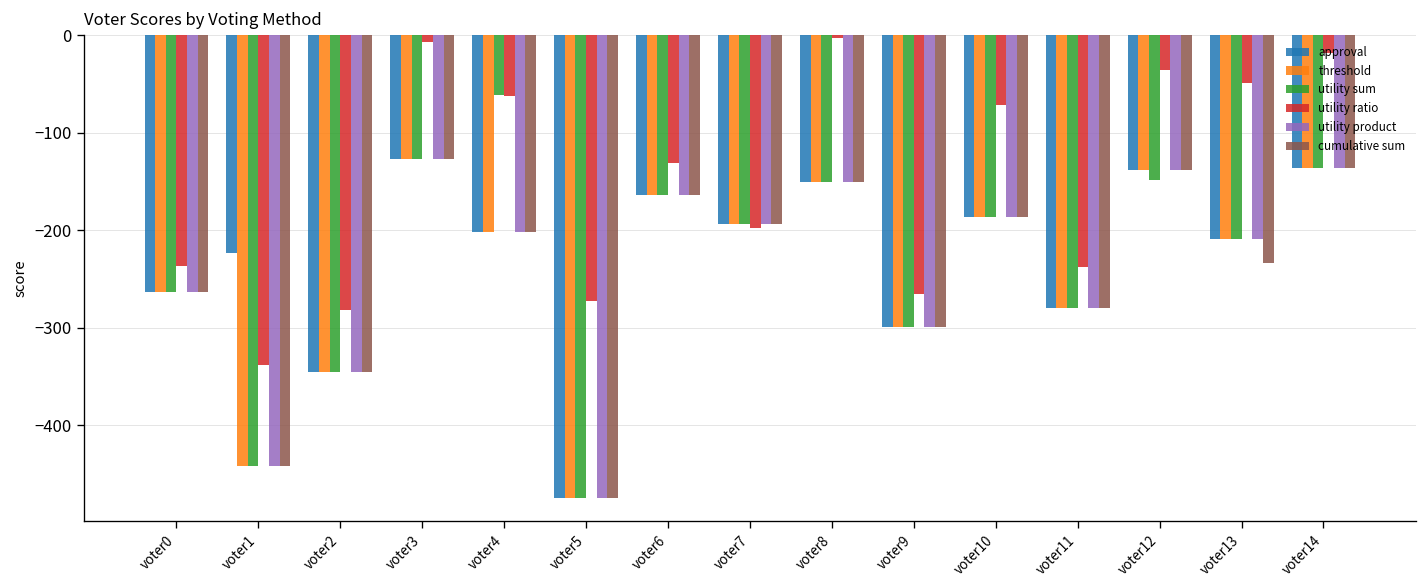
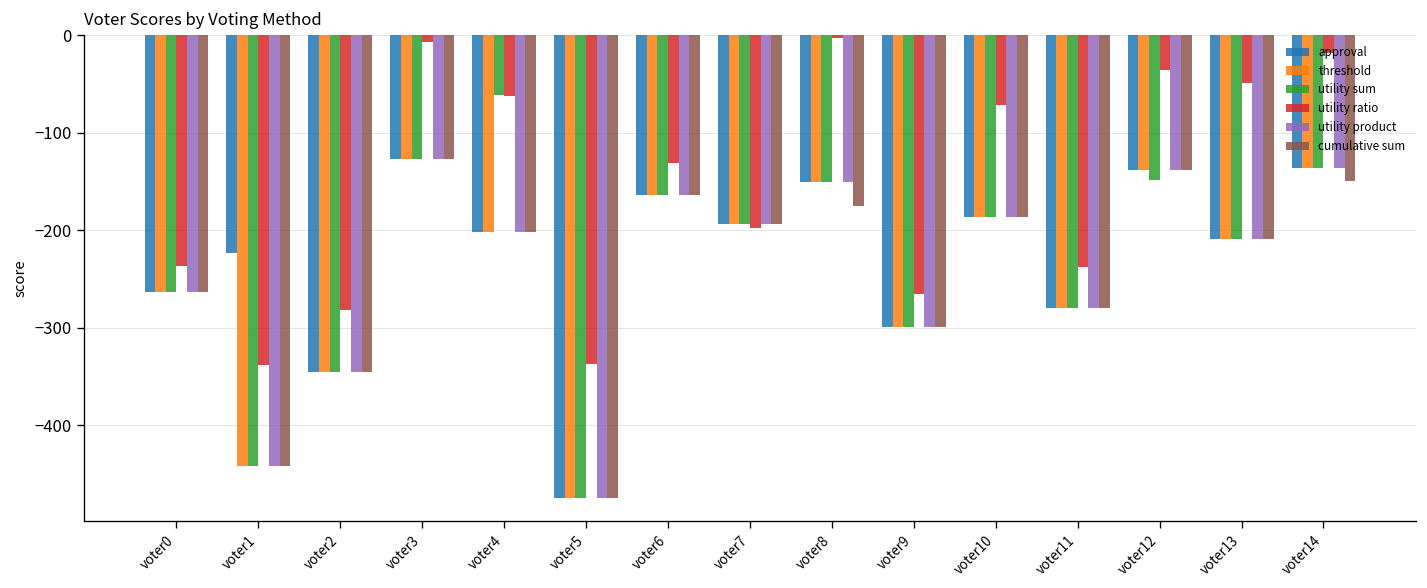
utility ratio, voter5: -270 -> -340
cumulative sum, voter8: -150 -> -180
cumulative sum, voter13: -230 -> -210
cumulative sum, voter14: -140 -> -150
